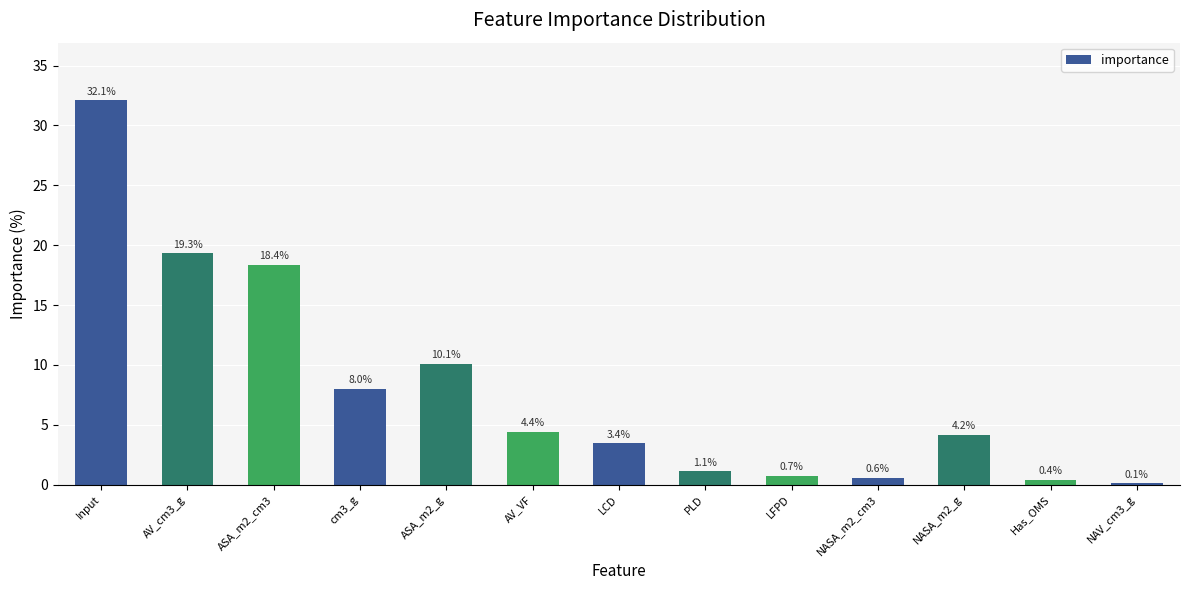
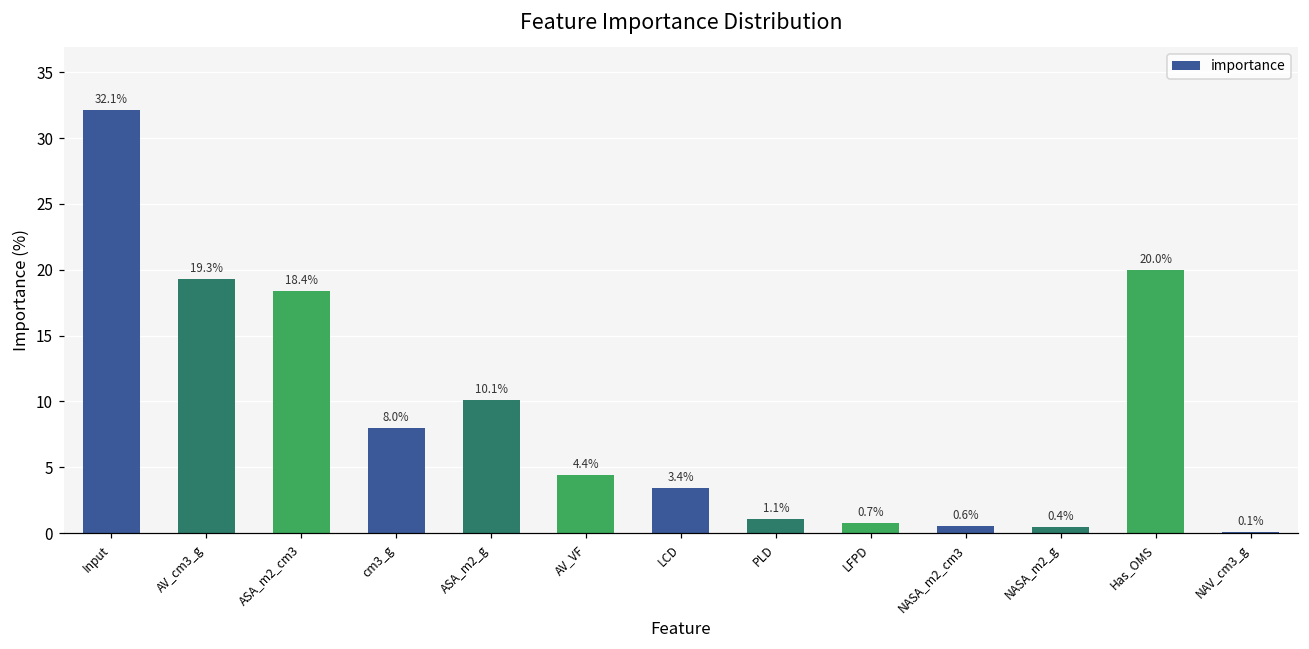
NASA_m2_g: 4.2% -> 0.4%
Has_OMS: 0.4% -> 20.0%
